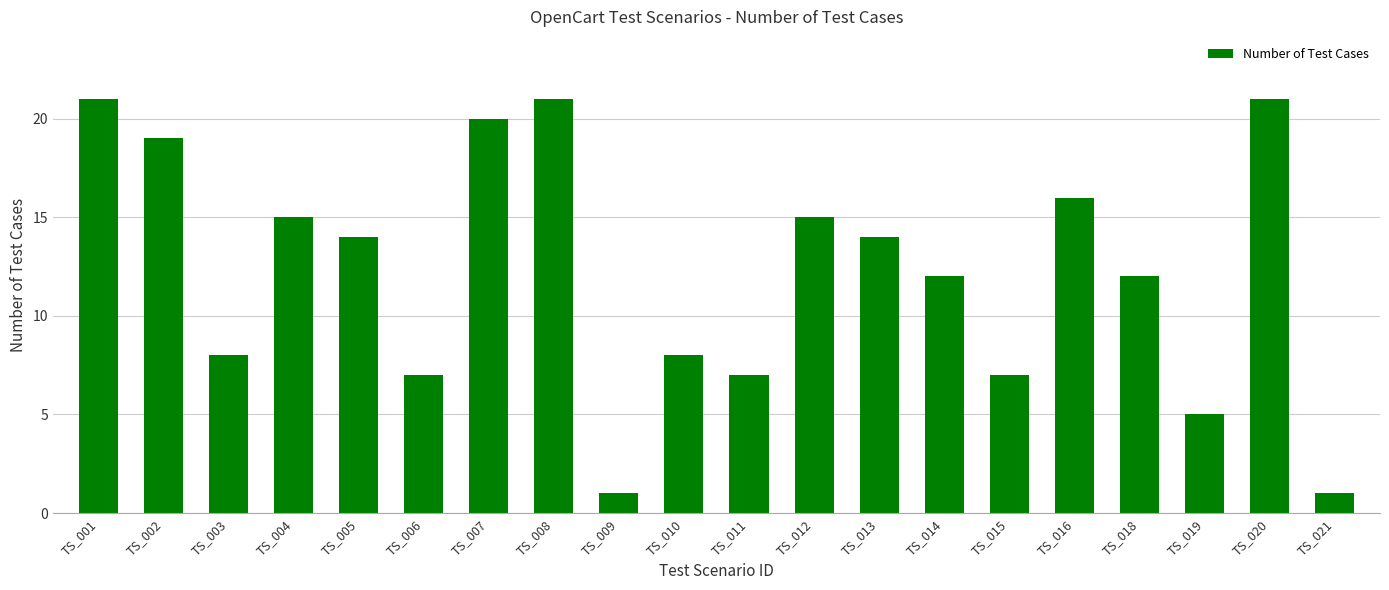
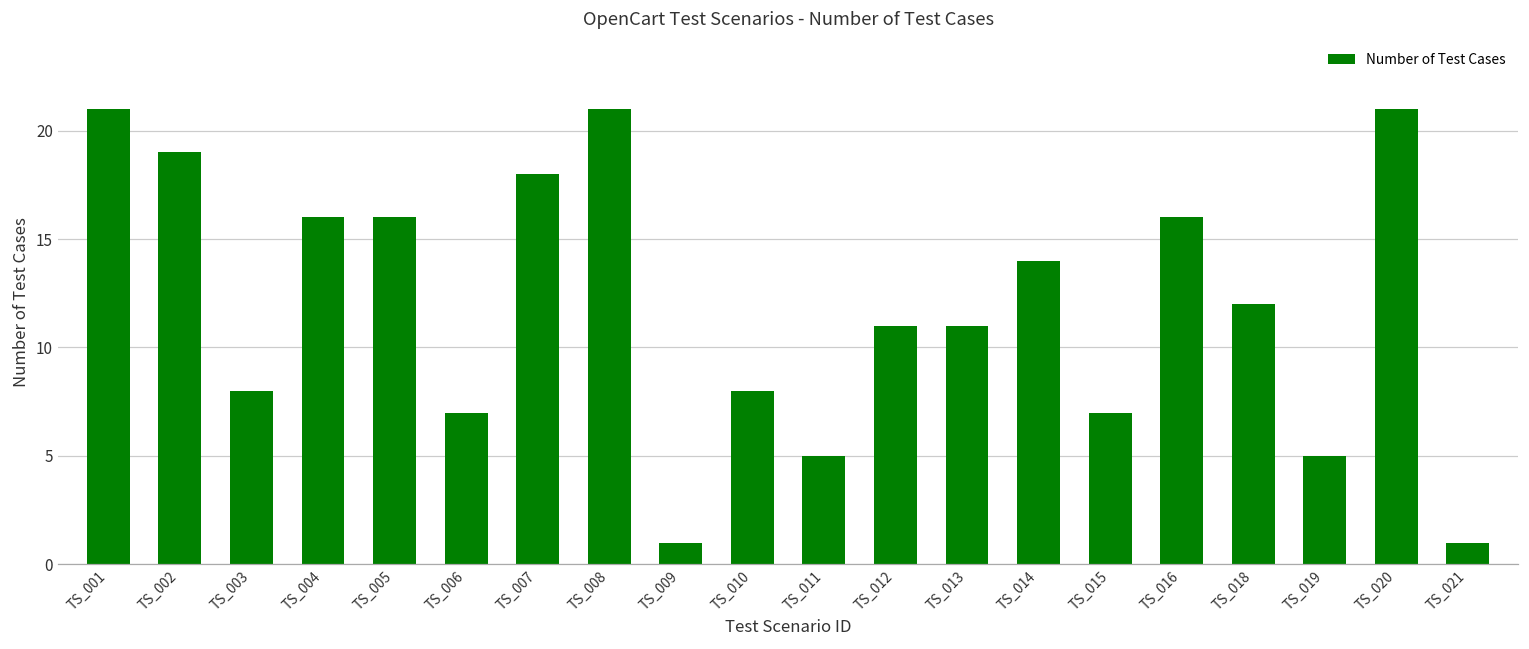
TS_004: 15 -> 16
TS_005: 14 -> 16
TS_007: 20 -> 18
TS_011: 7 -> 5
TS_012: 15 -> 11
TS_013: 14 -> 11
TS_014: 12 -> 14
